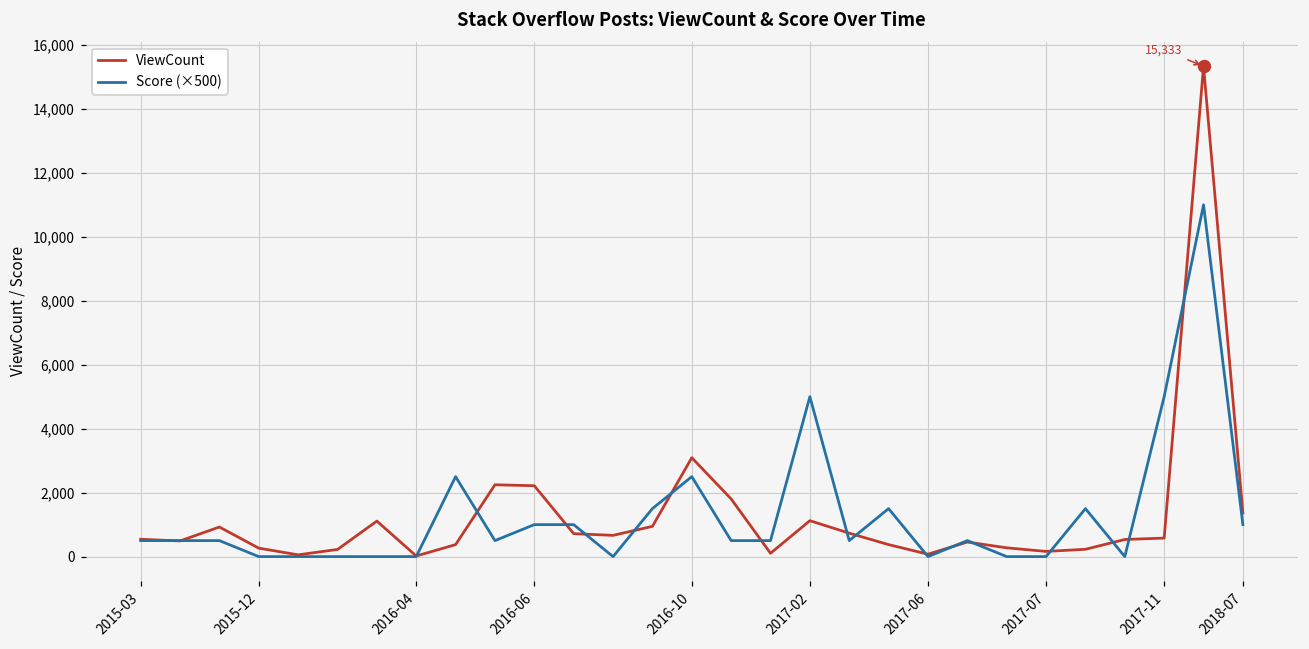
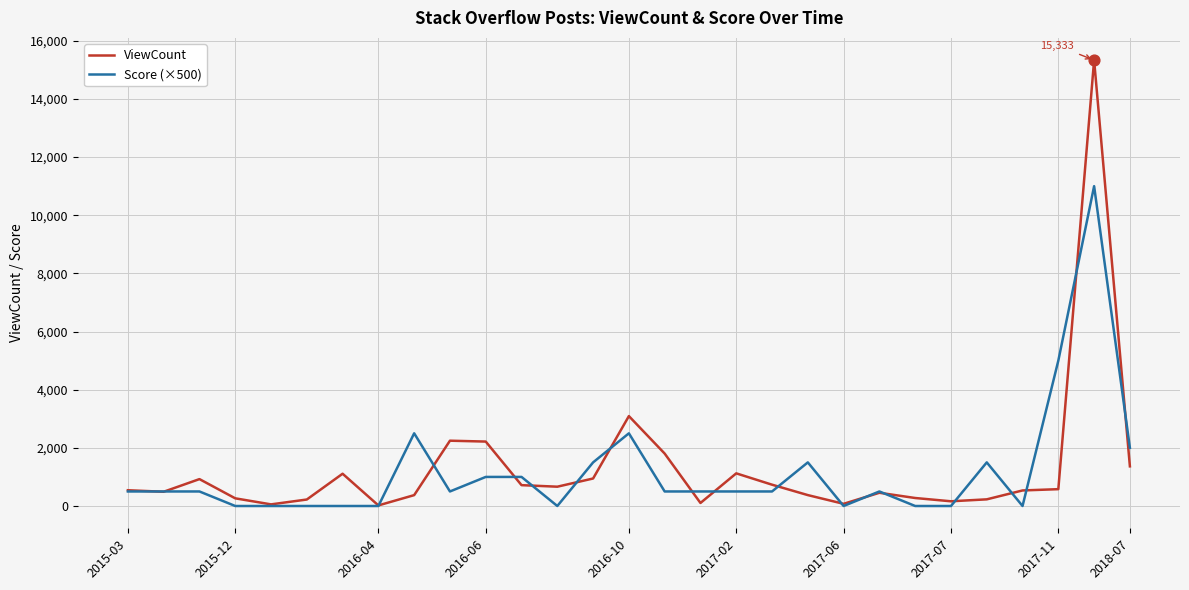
Score (×500), 2017-02: 5,000 -> 500
Score (×500), 2018-07: 1,000 -> 2,000
